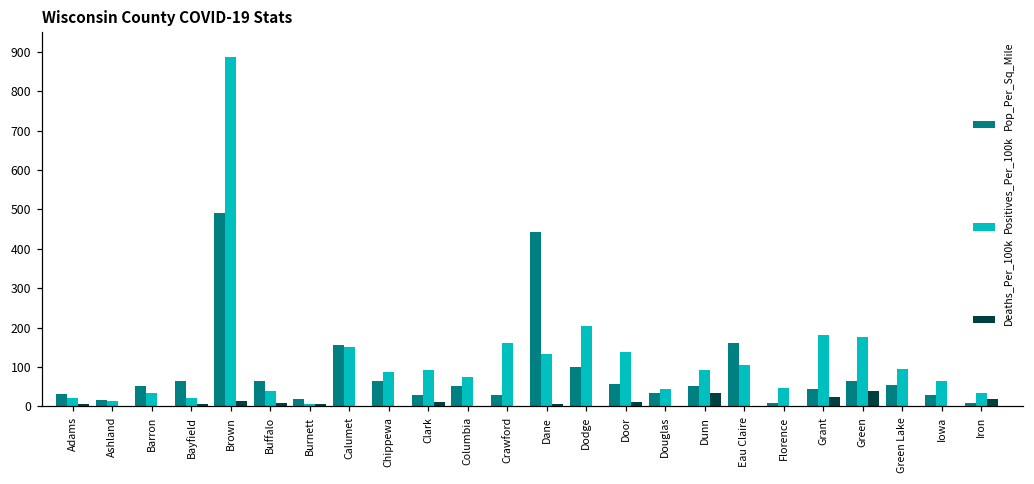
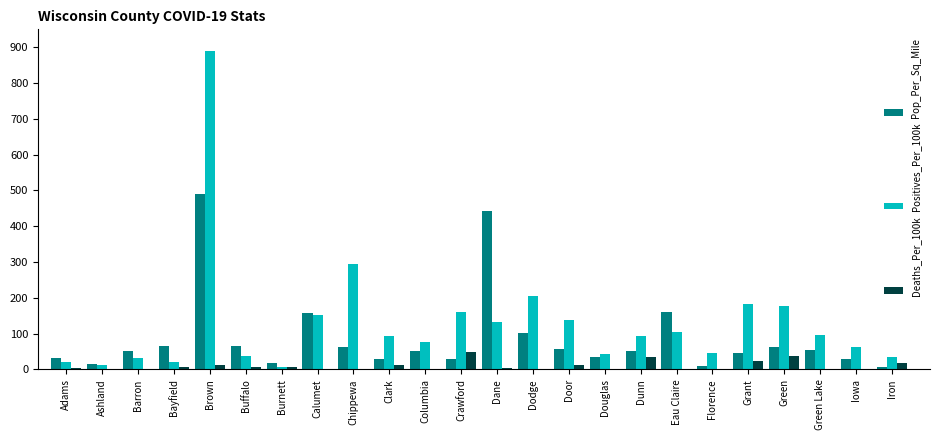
Positives_Per_100k, Chippewa: 90 -> 300
Deaths_Per_100k, Crawford: 0 -> 50
